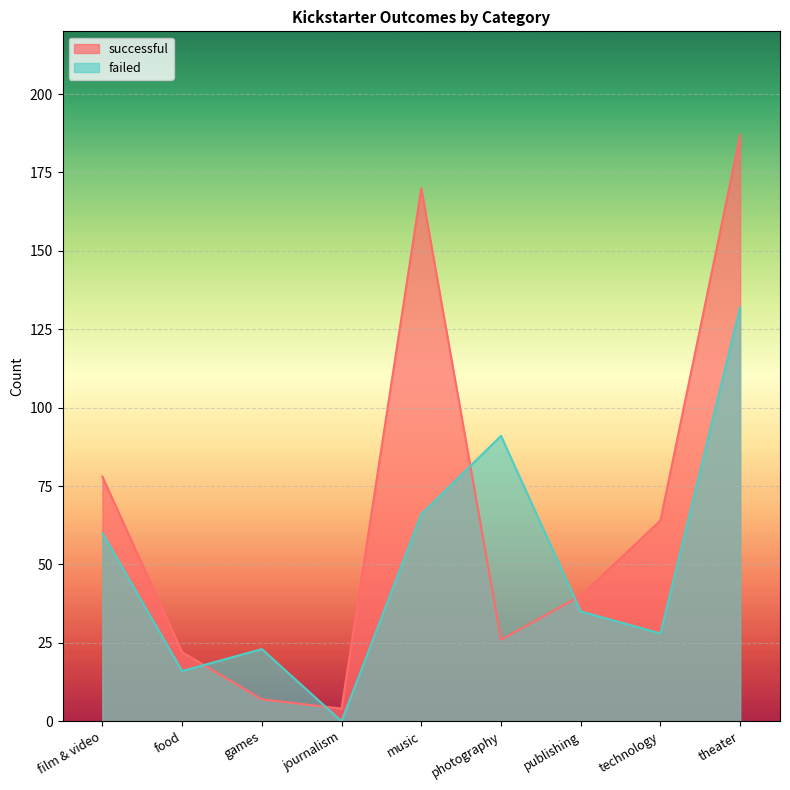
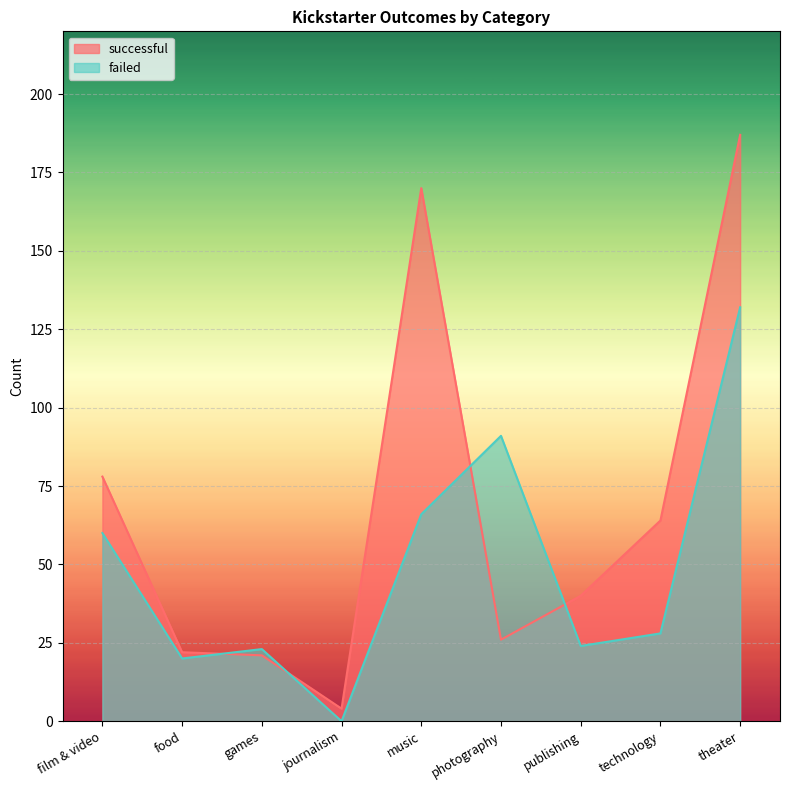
failed, food: 16 -> 20
successful, games: 7 -> 21
failed, publishing: 35 -> 24
